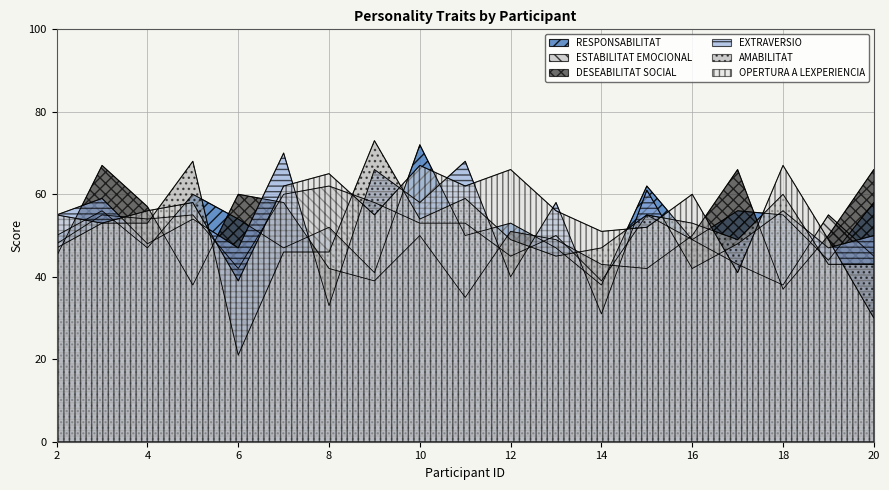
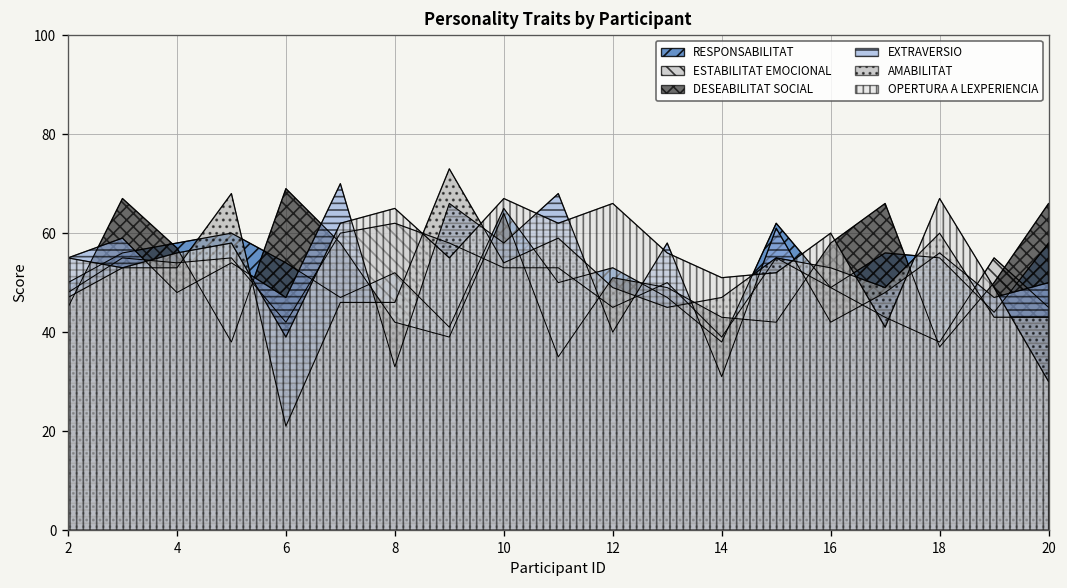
RESPONSABILITAT, 4: 47 -> 58
DESEABILITAT SOCIAL, 6: 60 -> 69
RESPONSABILITAT, 10: 72 -> 65
DESEABILITAT SOCIAL, 10: 50 -> 64
DESEABILITAT SOCIAL, 16: 50 -> 58
